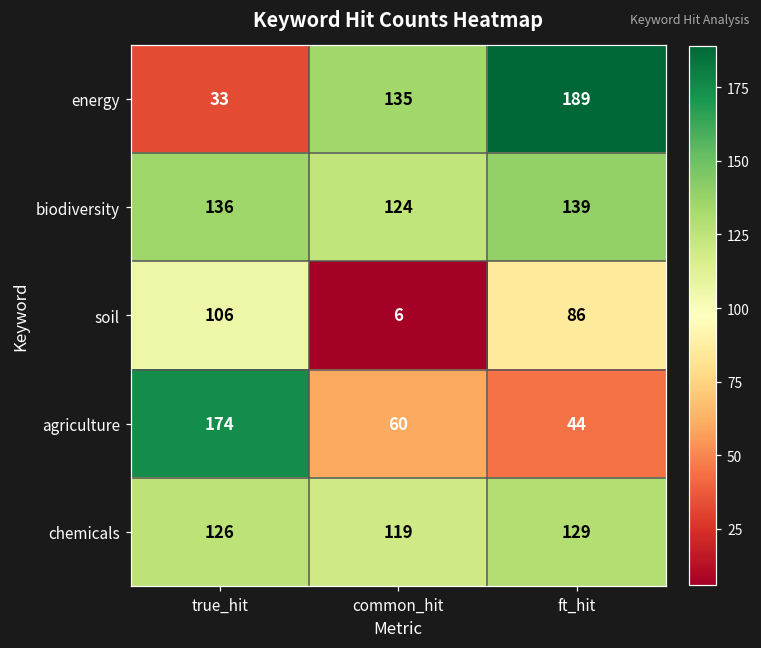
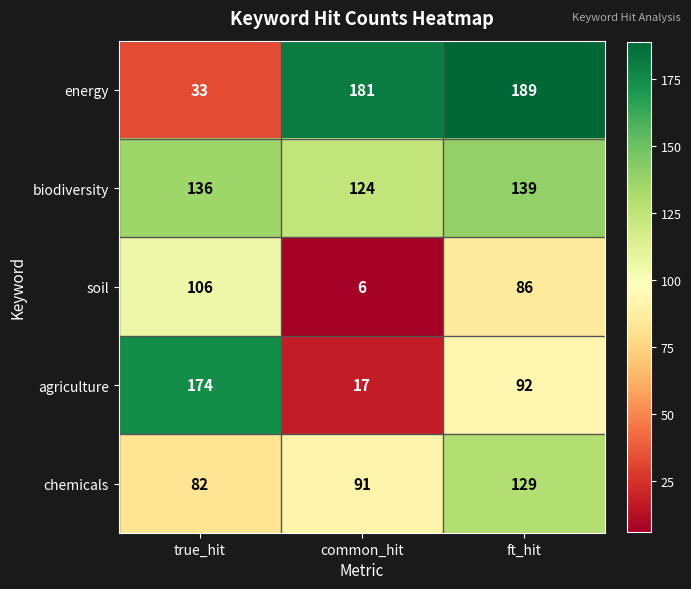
energy, common_hit: 135 -> 181
agriculture, common_hit: 60 -> 17
agriculture, ft_hit: 44 -> 92
chemicals, true_hit: 126 -> 82
chemicals, common_hit: 119 -> 91
